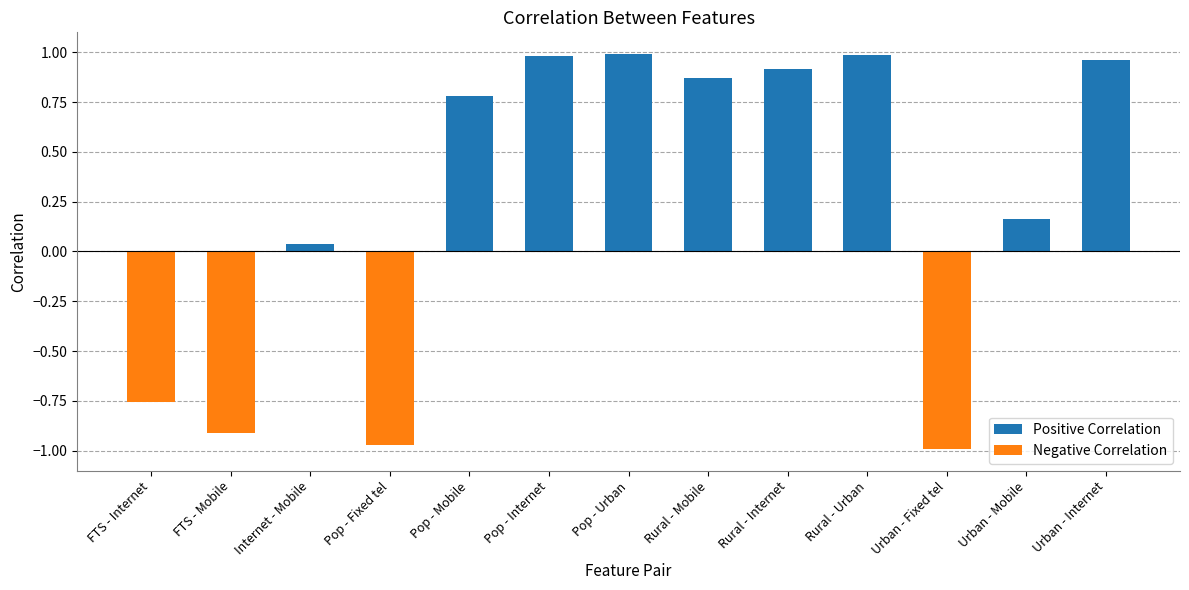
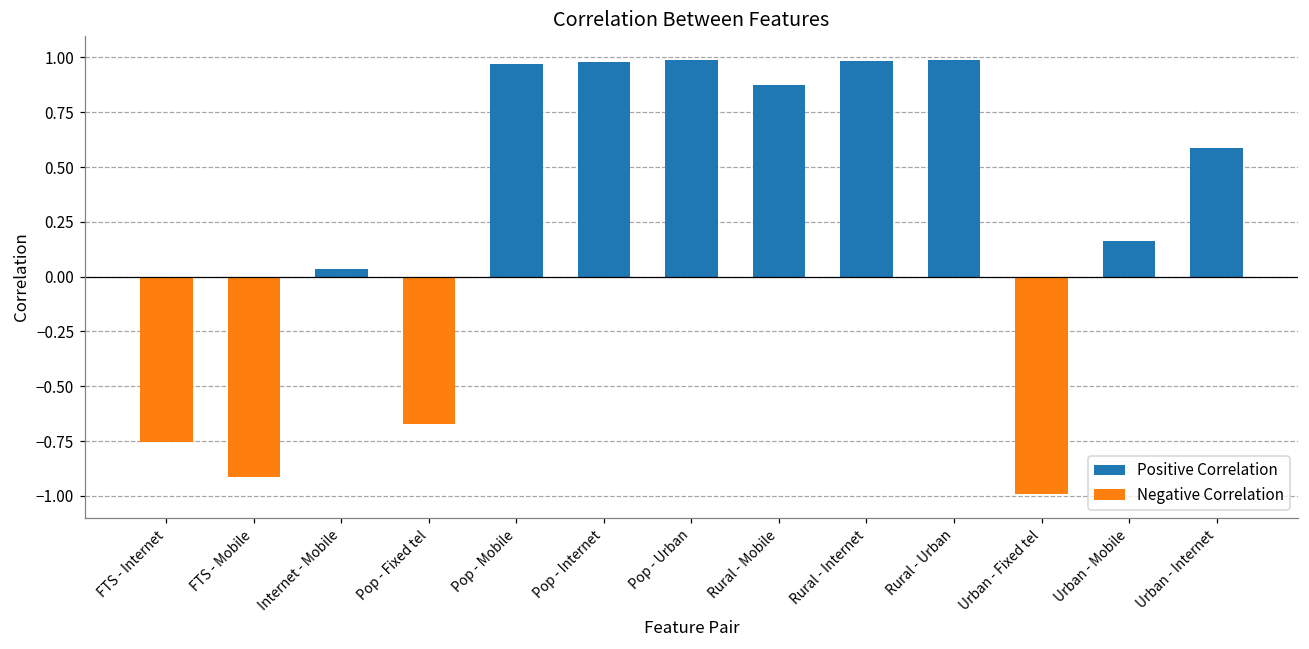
Pop - Fixed tel: -0.97 -> -0.67
Pop - Mobile: 0.78 -> 0.97
Rural - Internet: 0.92 -> 0.98
Urban - Internet: 0.96 -> 0.59
